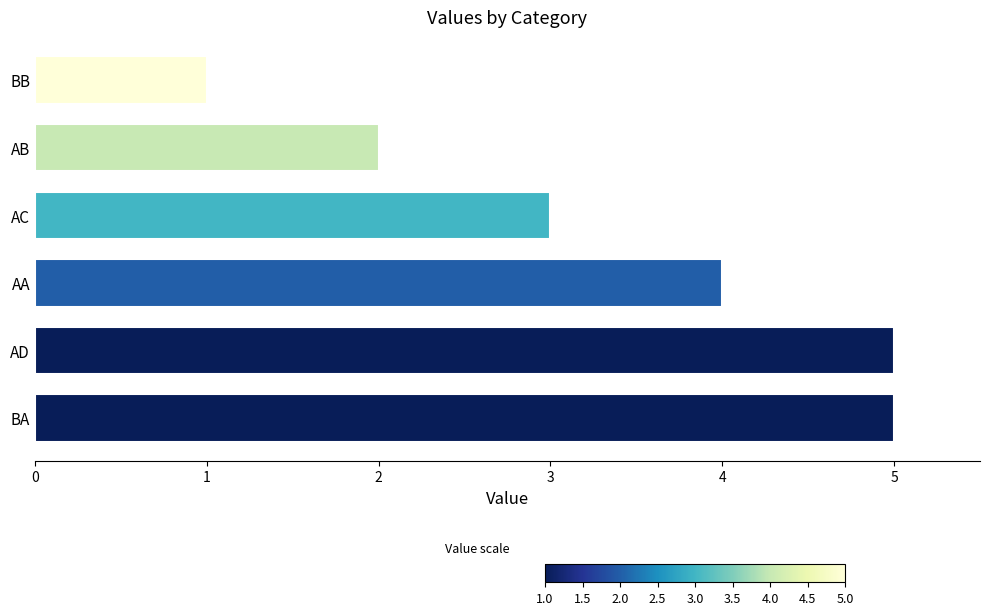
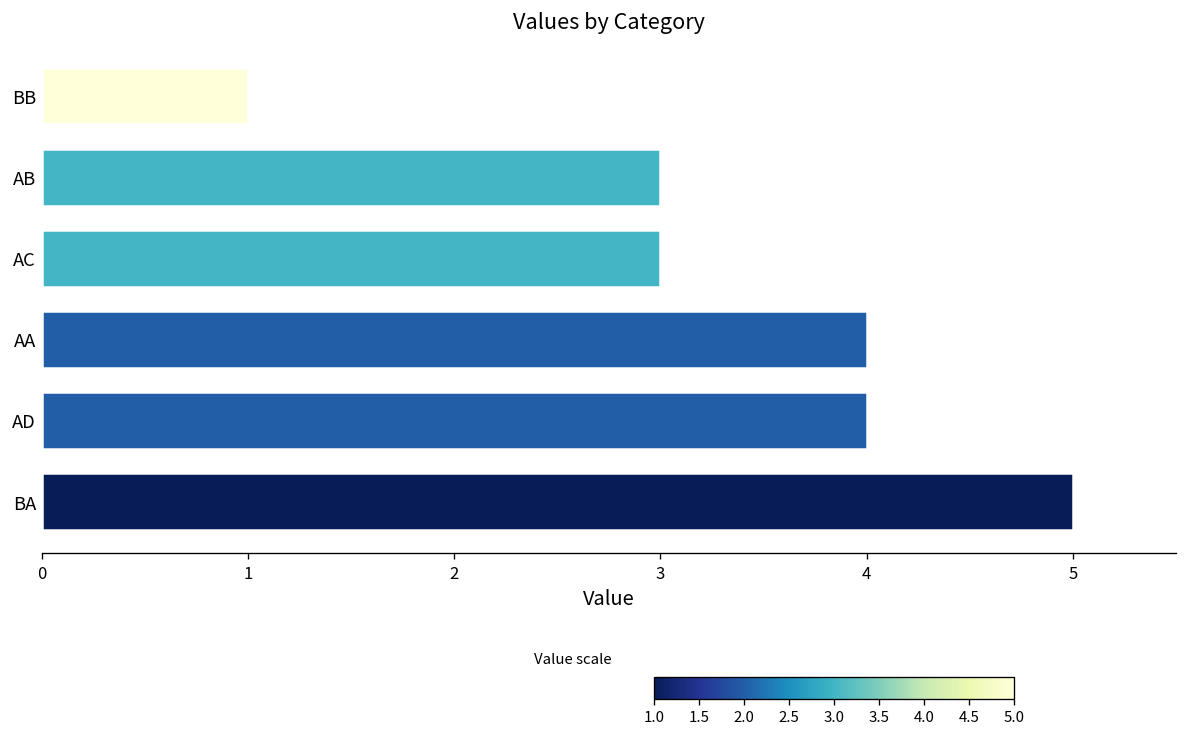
AB: 2 -> 3
AD: 5 -> 4
